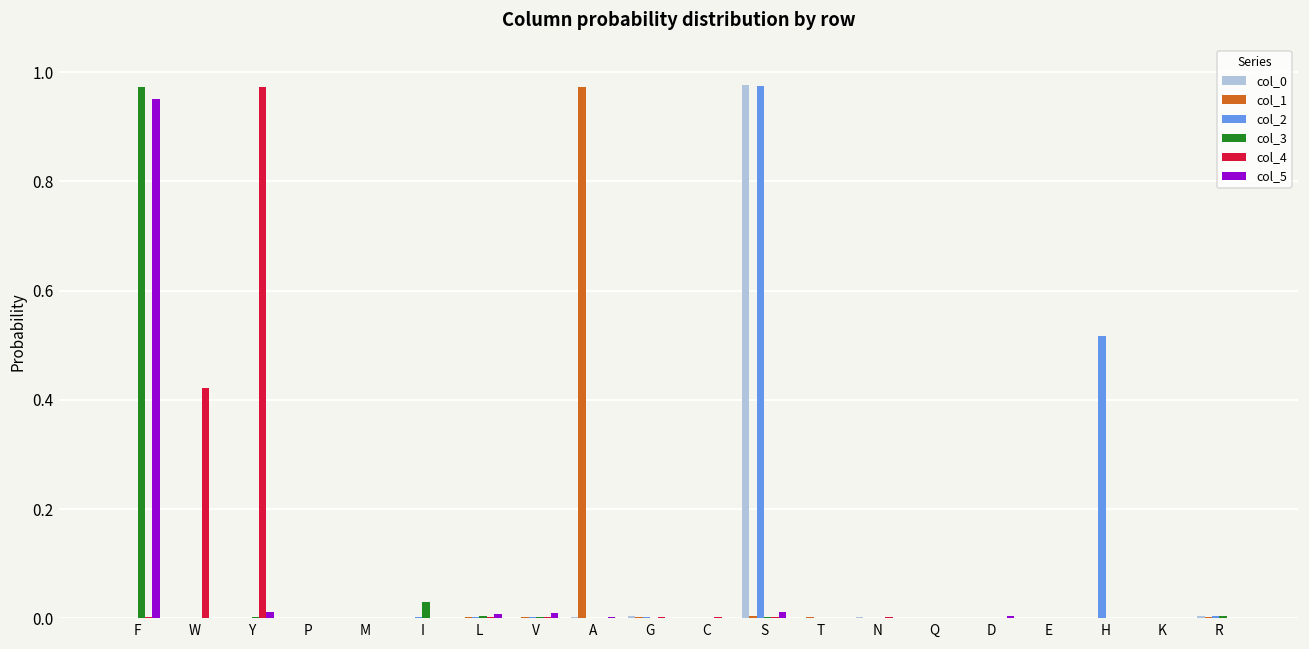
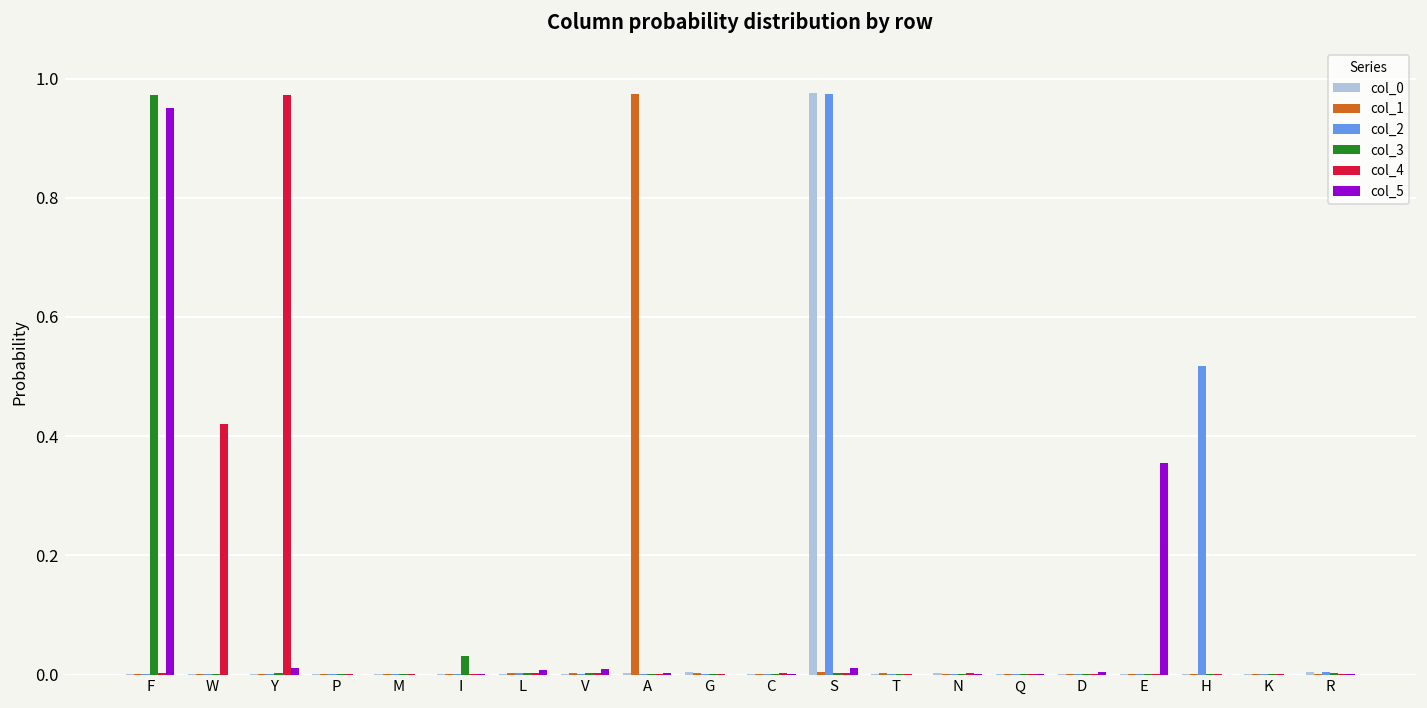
col_5, E: 0.00 -> 0.35
